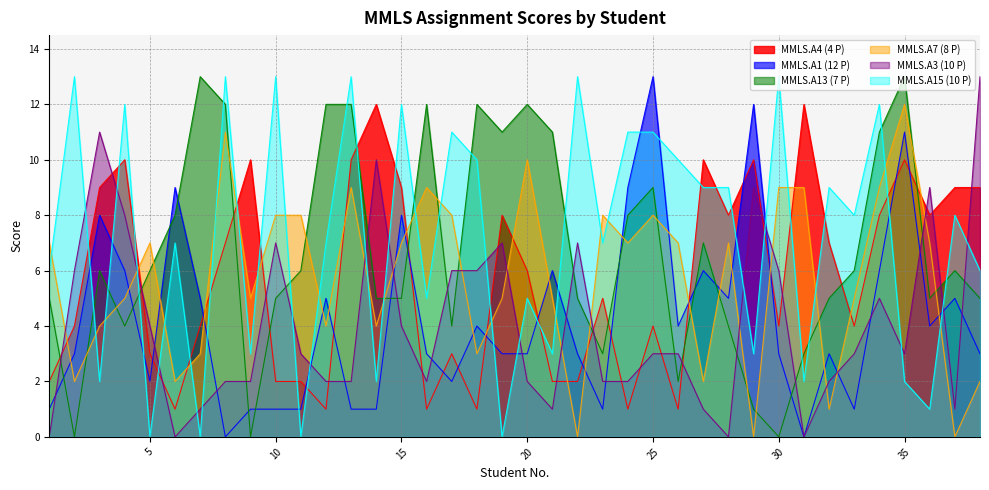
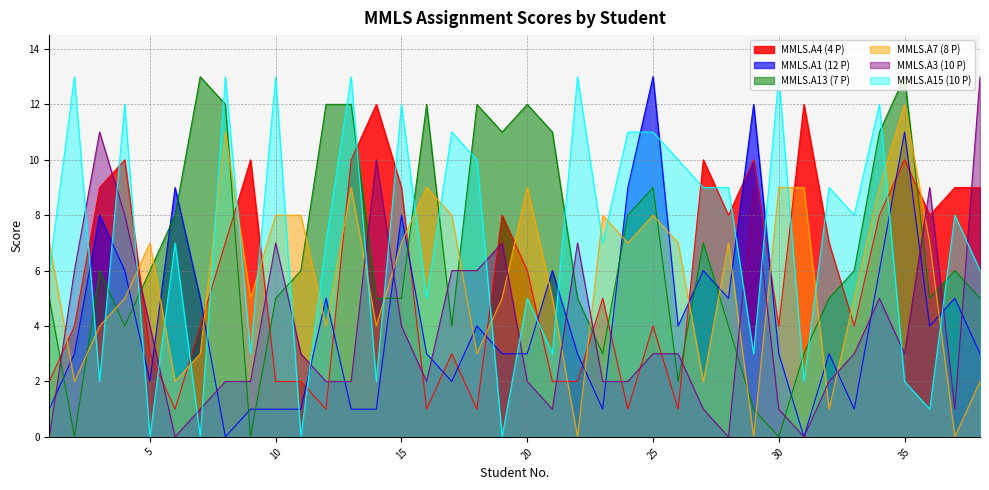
MMLS.A7 (8 P), 20: 10 -> 9
MMLS.A3 (10 P), 30: 6 -> 1
